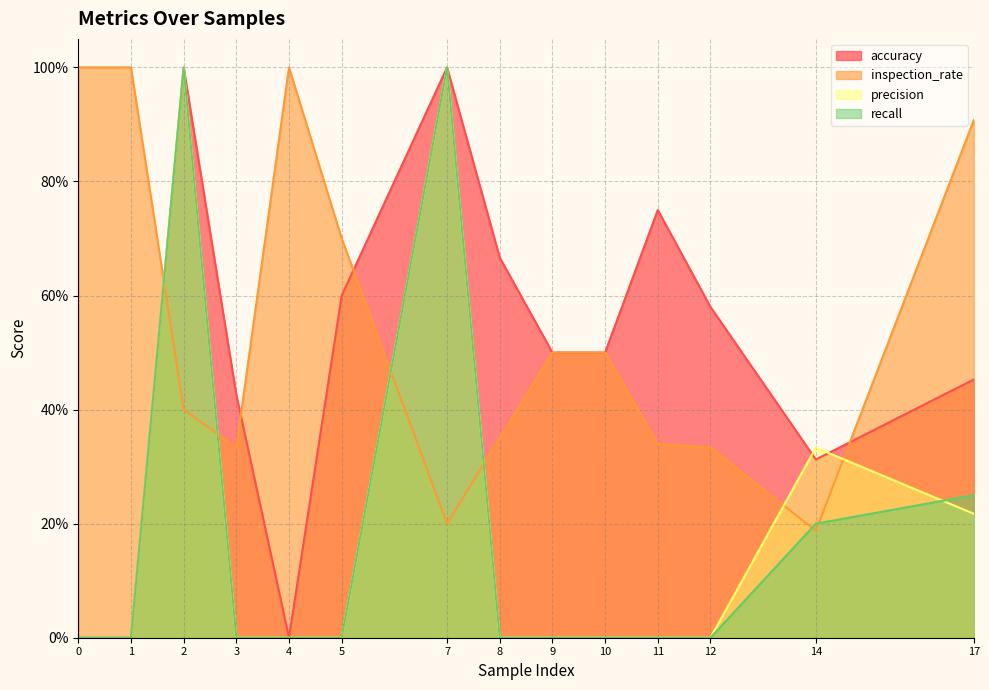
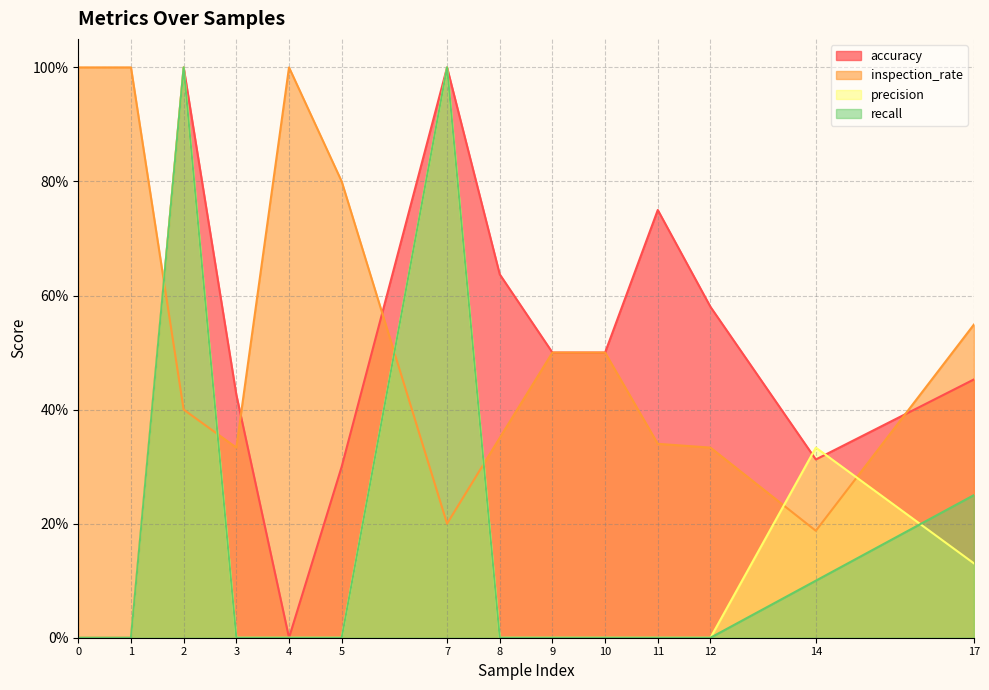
accuracy, 5: 60% -> 30%
inspection_rate, 5: 70% -> 80%
accuracy, 8: 67% -> 64%
recall, 14: 20% -> 10%
inspection_rate, 17: 91% -> 55%
precision, 17: 22% -> 13%
